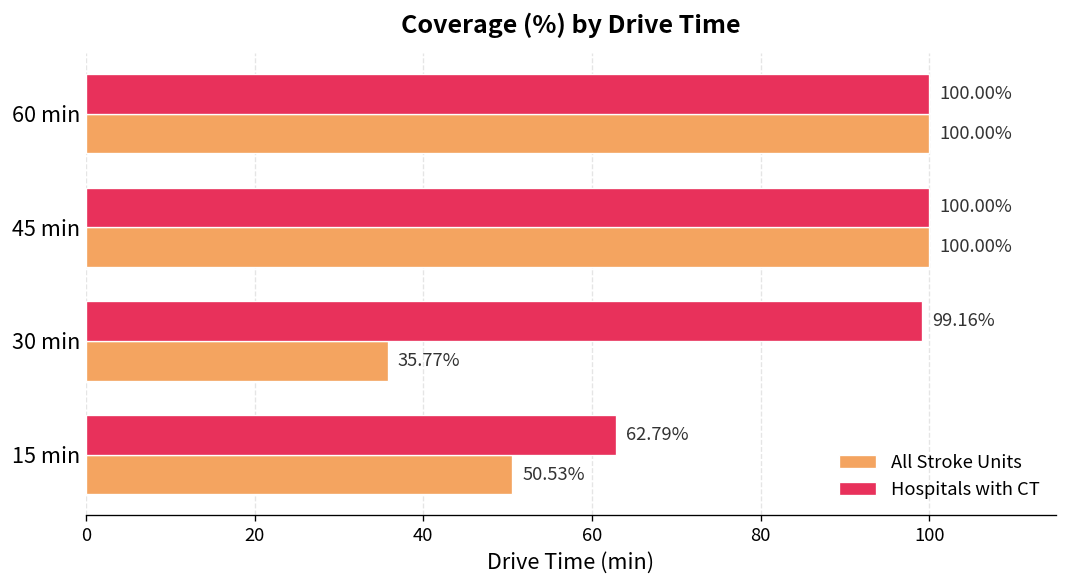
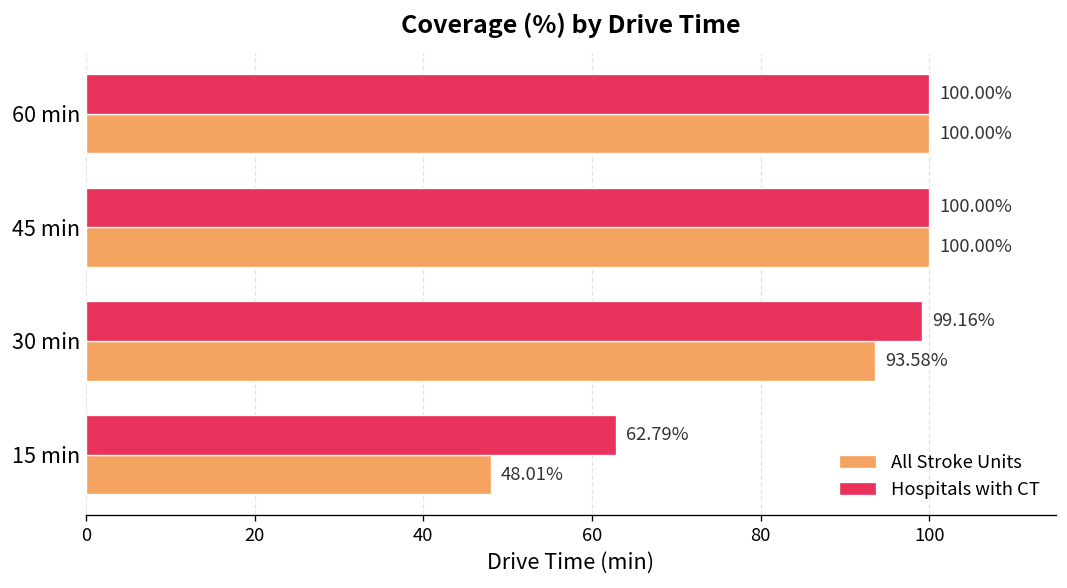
All Stroke Units, 30 min: 35.77% -> 93.58%
All Stroke Units, 15 min: 50.53% -> 48.01%
